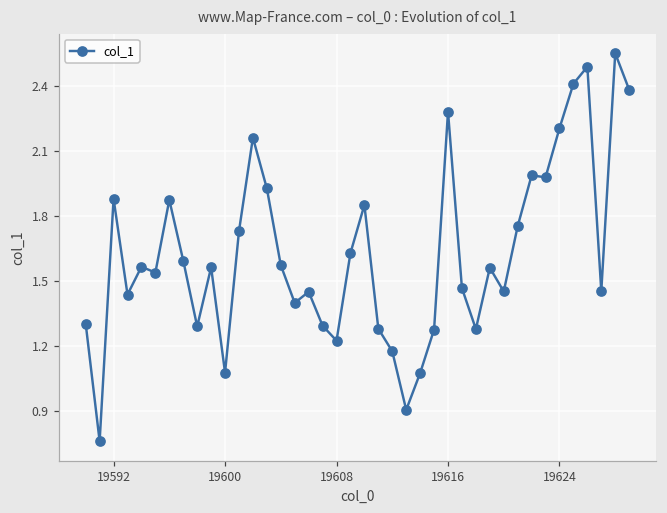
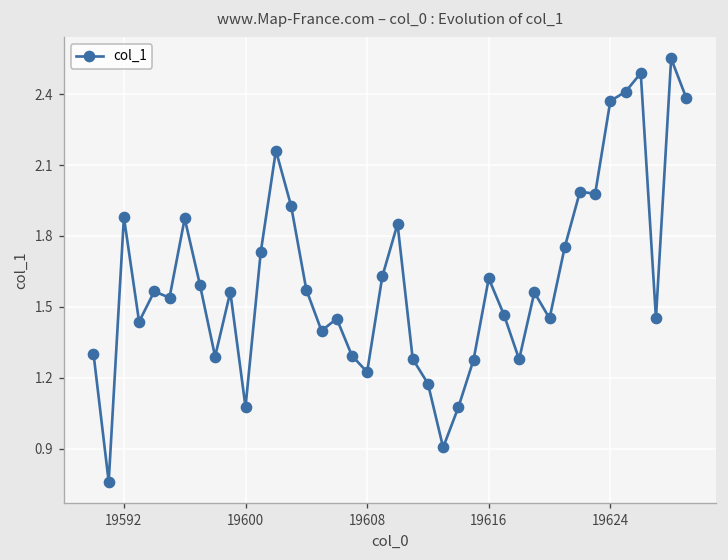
19616: 2.28 -> 1.62
19624: 2.21 -> 2.37
